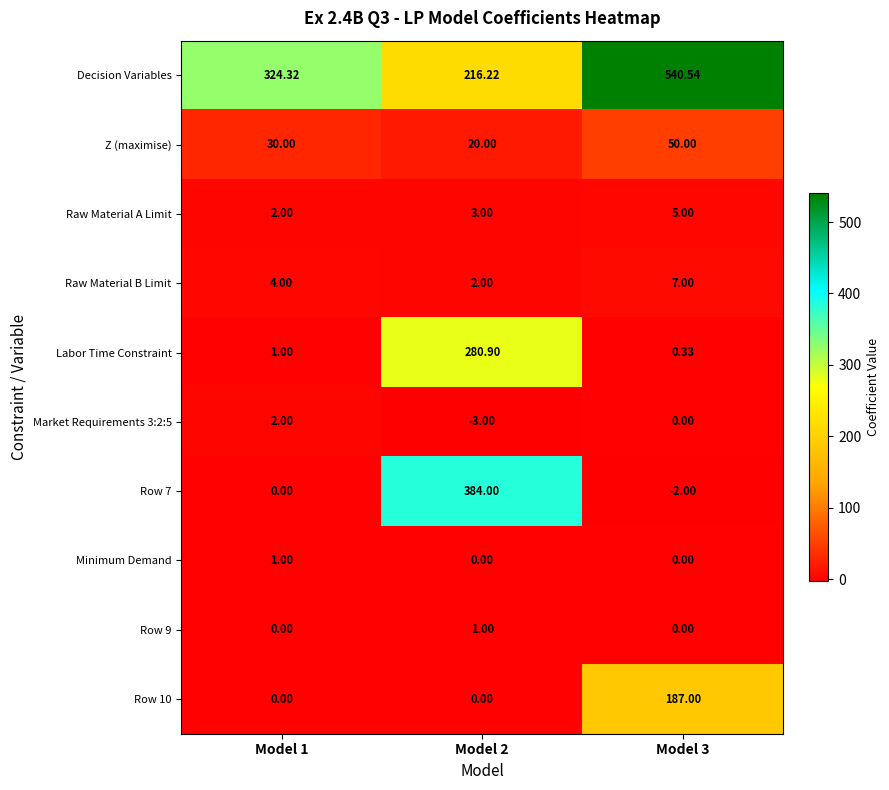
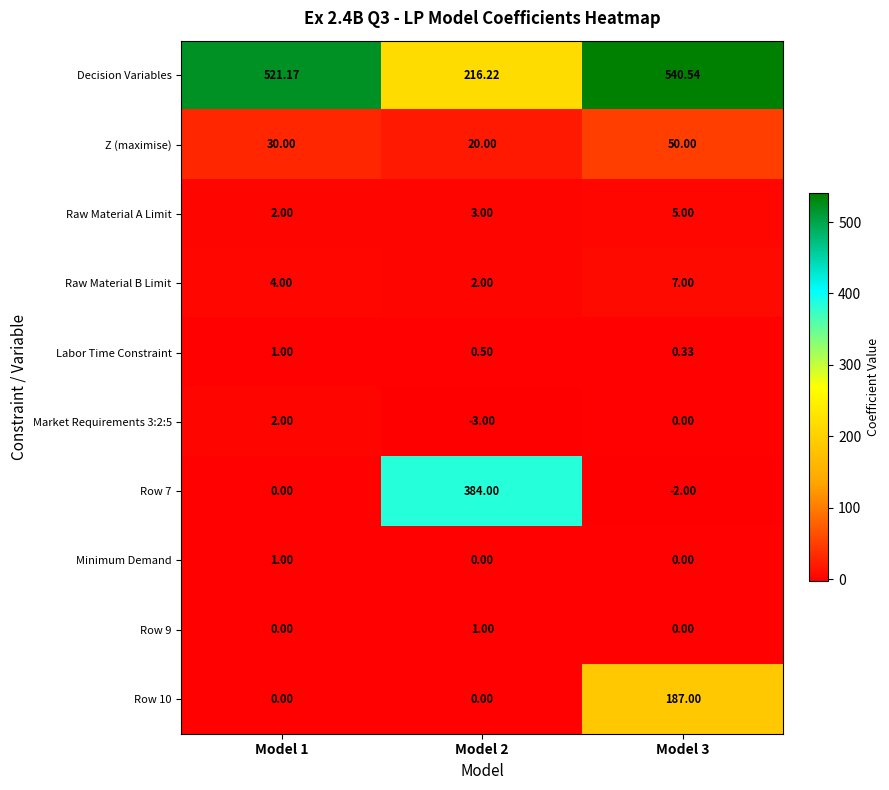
Decision Variables, Model 1: 324.32 -> 521.17
Labor Time Constraint, Model 2: 280.90 -> 0.50
